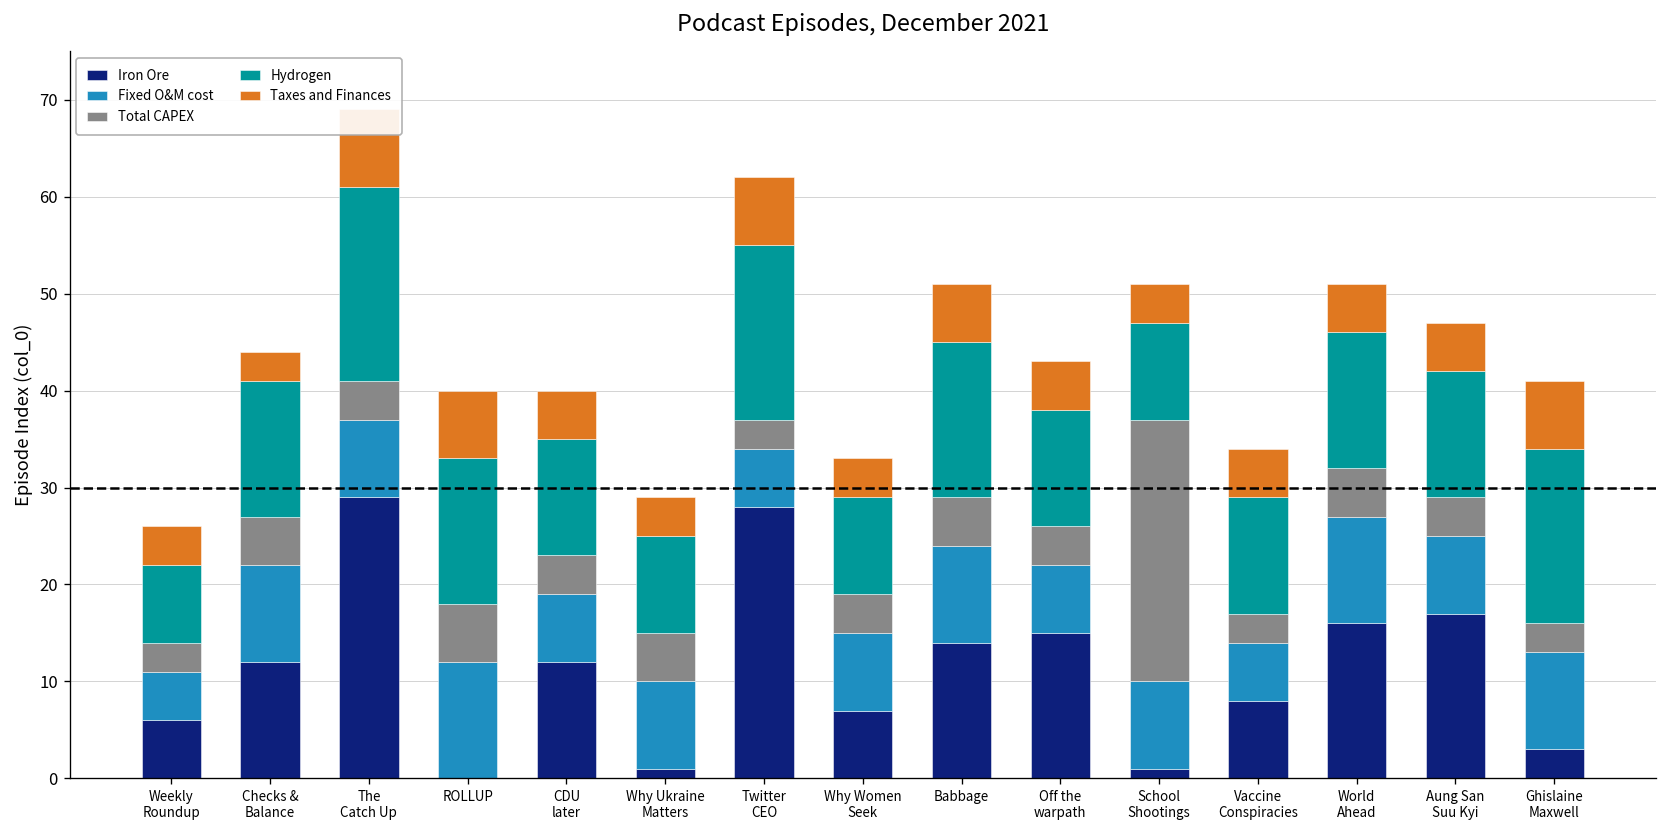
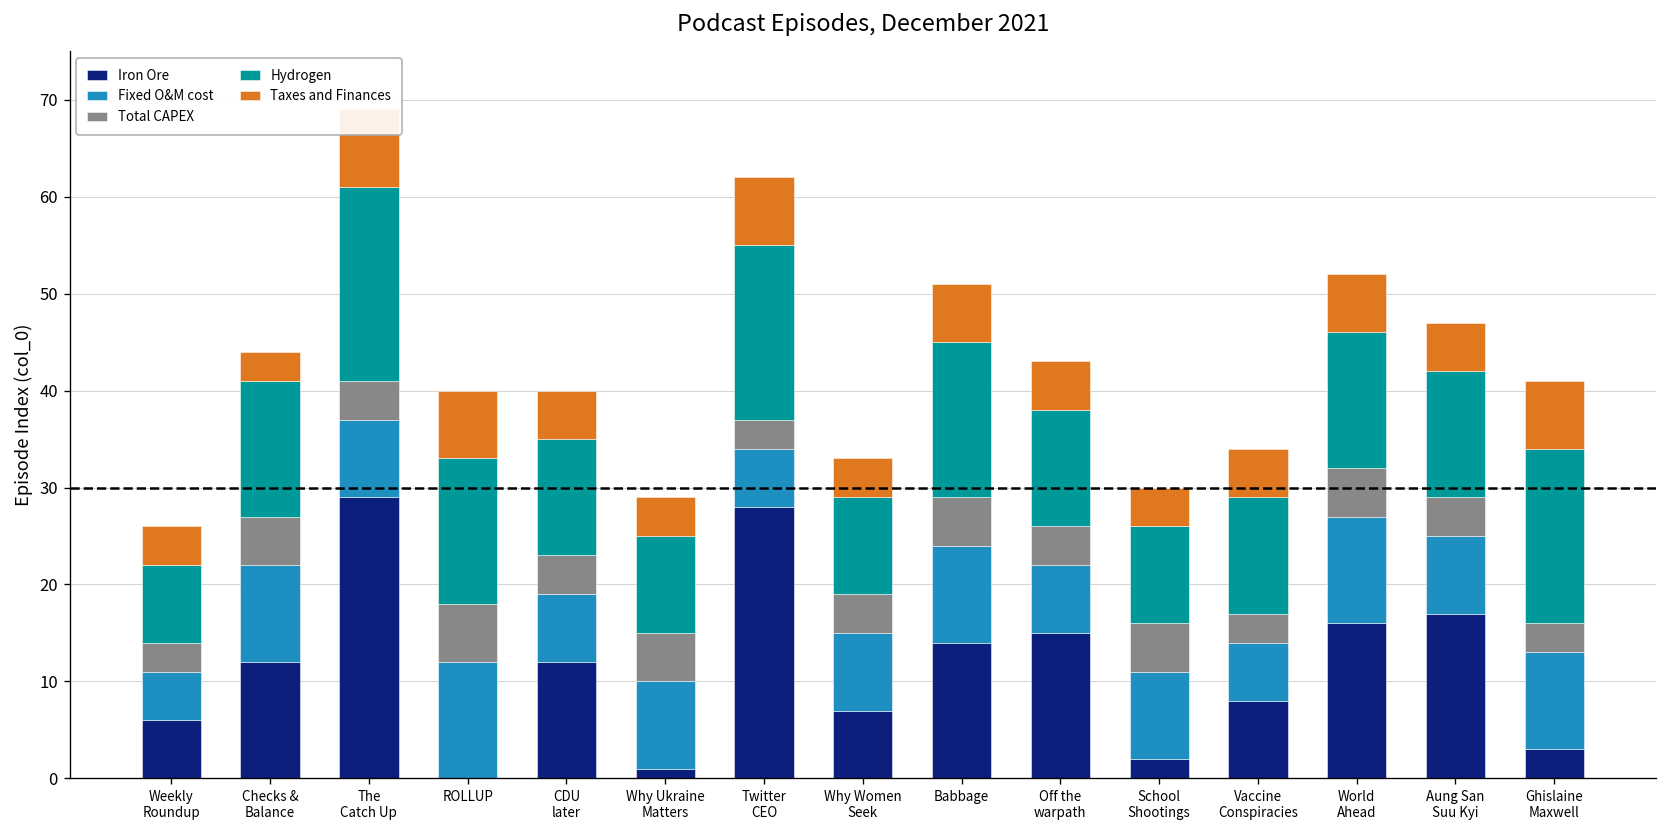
Iron Ore, School Shootings: 1 -> 2
Total CAPEX, School Shootings: 27 -> 5
Taxes and Finances, World Ahead: 5 -> 6
